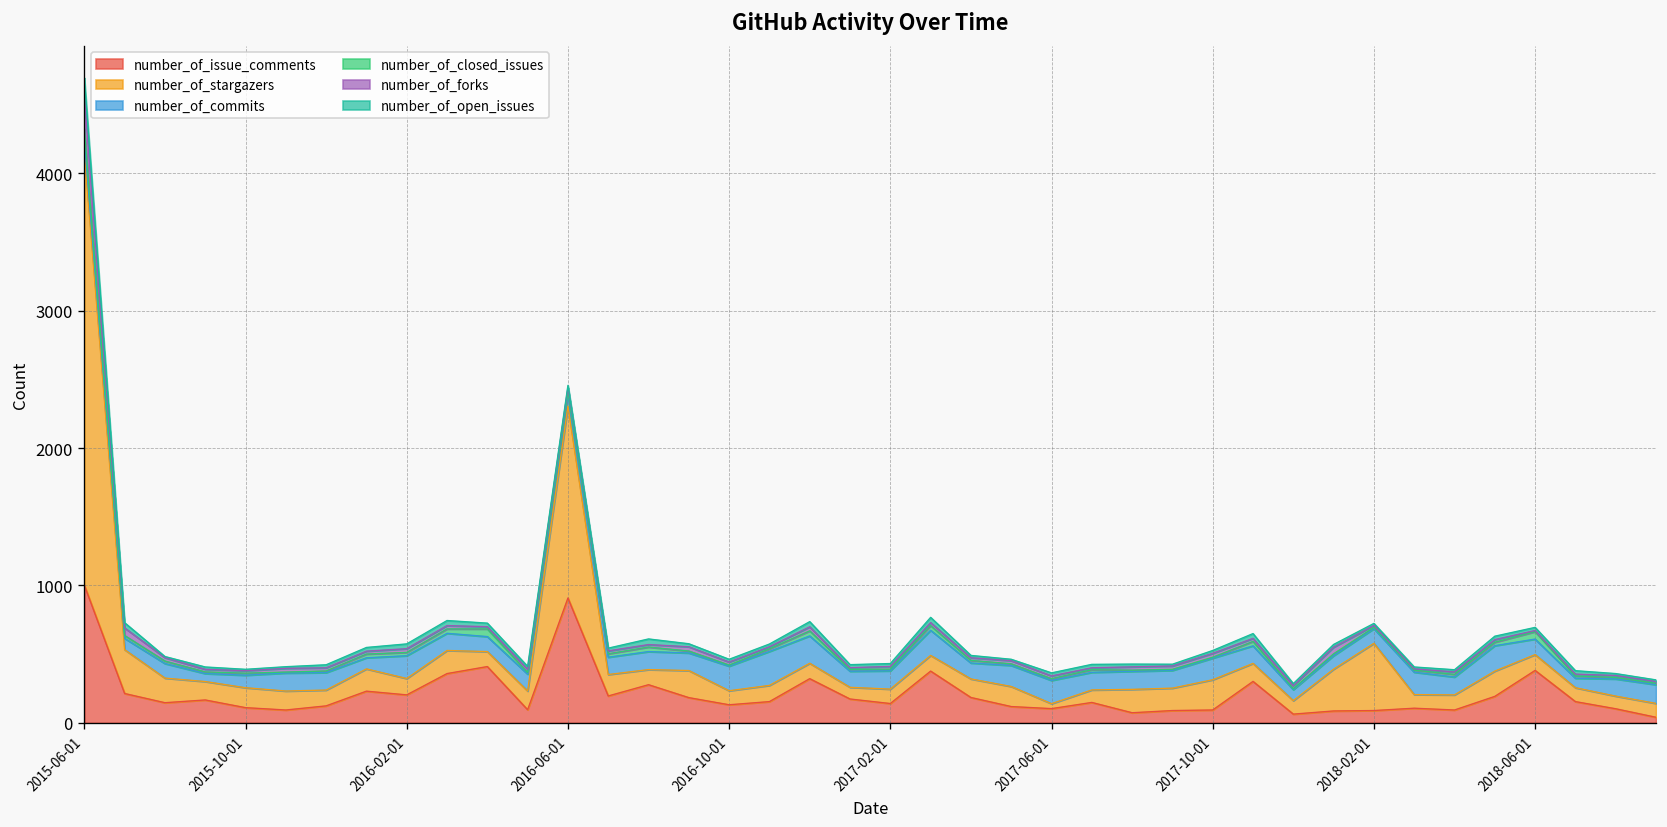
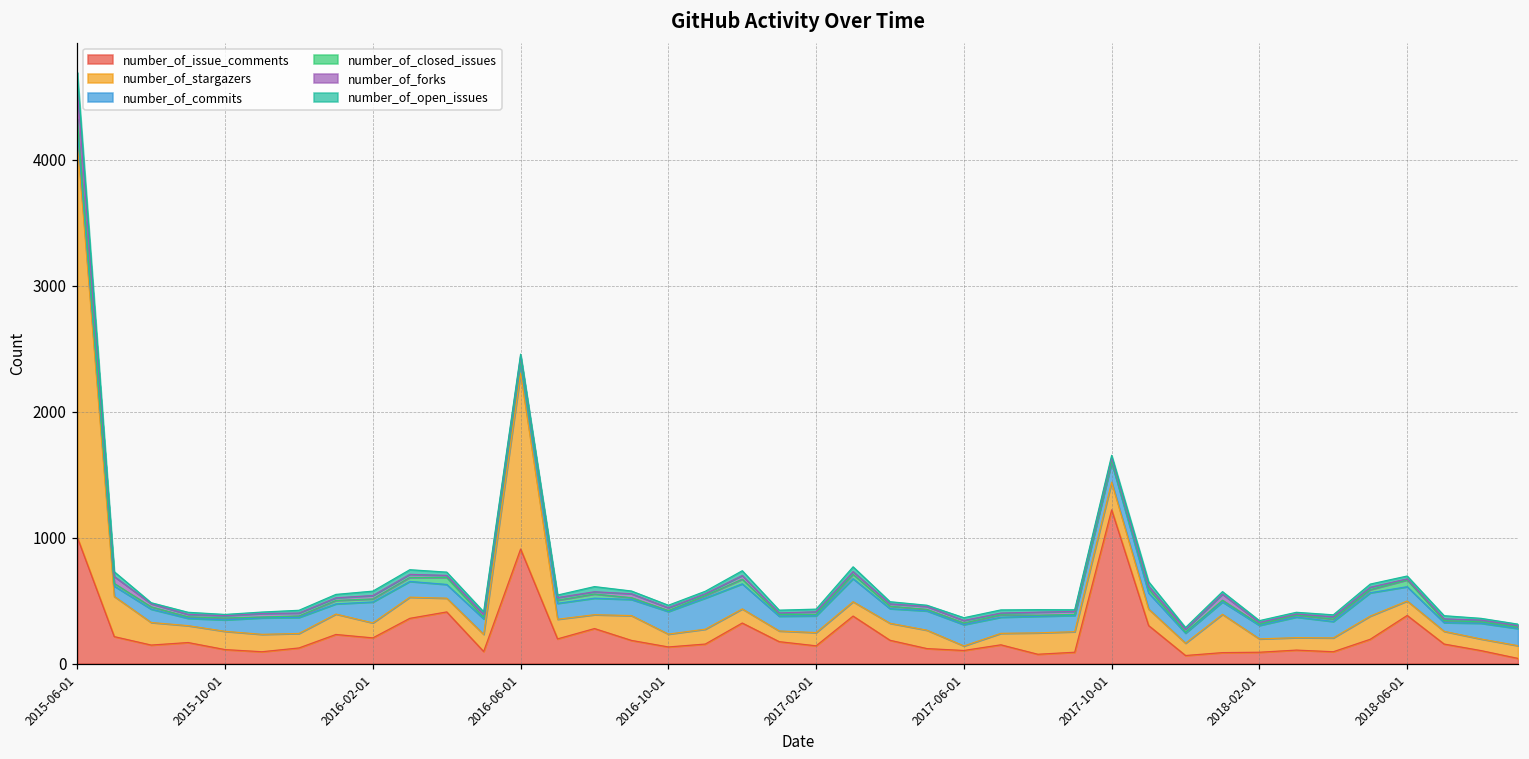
number_of_issue_comments, 2017-10-01: 90 -> 1220
number_of_stargazers, 2018-02-01: 490 -> 110
